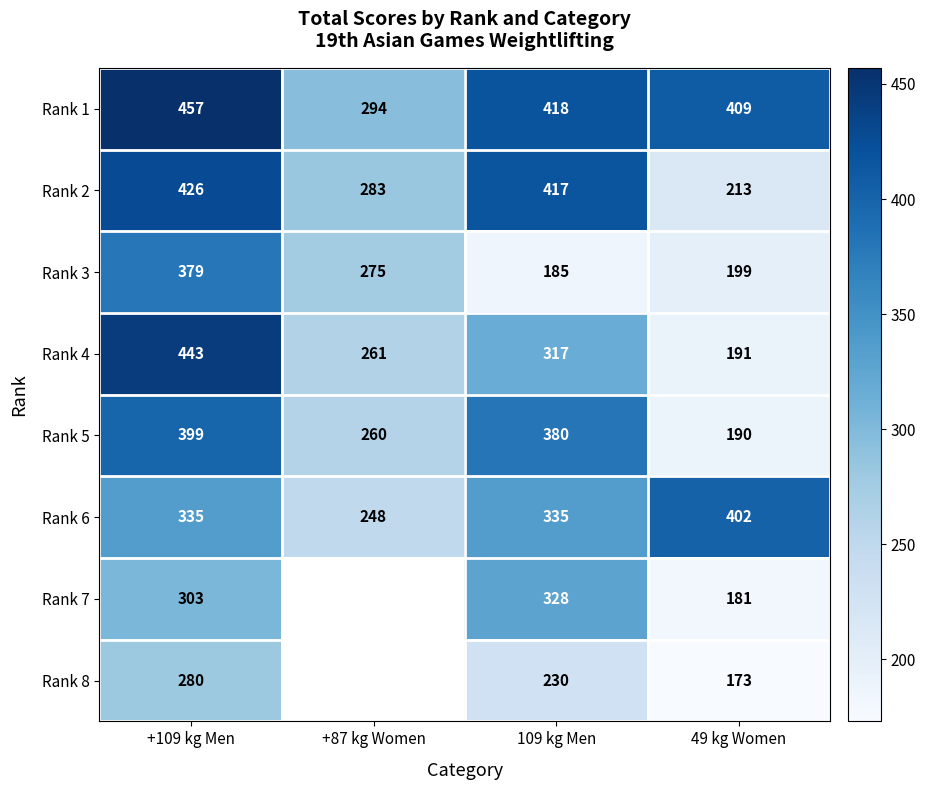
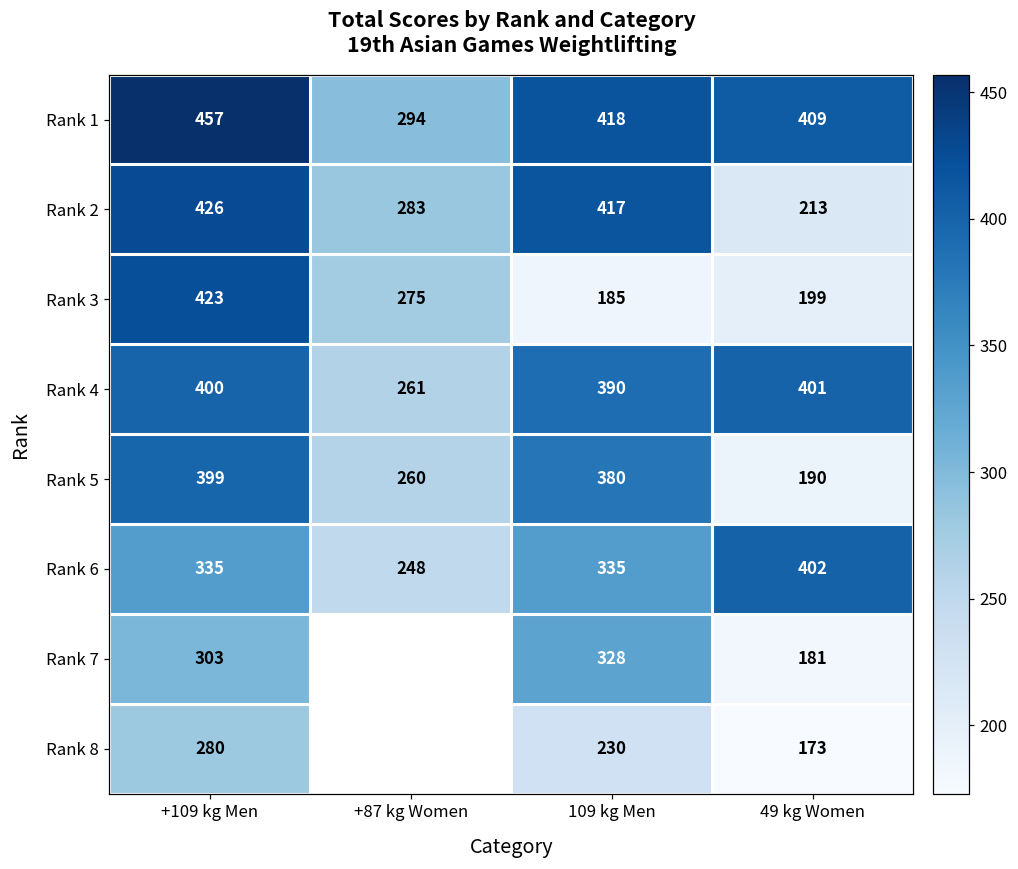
Rank 3, +109 kg Men: 379 -> 423
Rank 4, +109 kg Men: 443 -> 400
Rank 4, 109 kg Men: 317 -> 390
Rank 4, 49 kg Women: 191 -> 401
